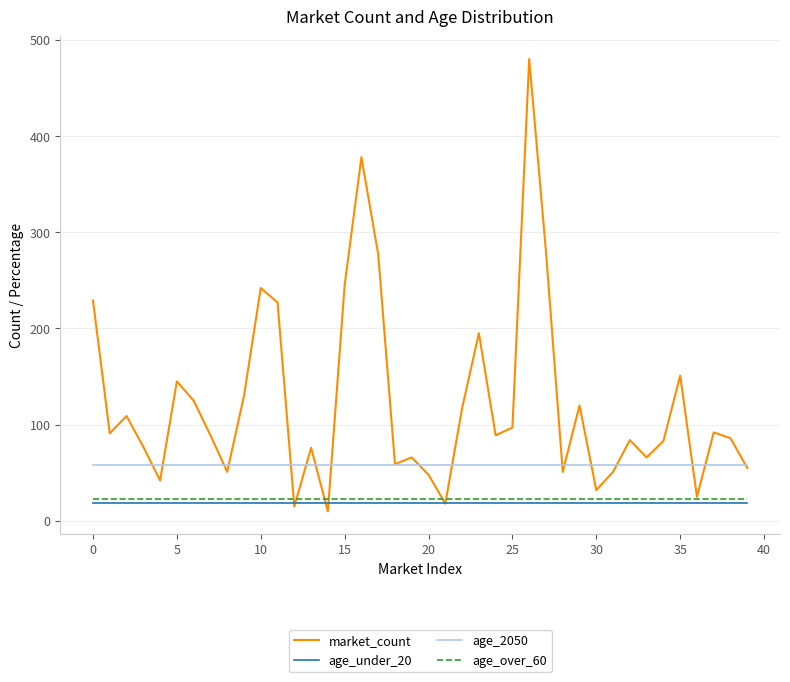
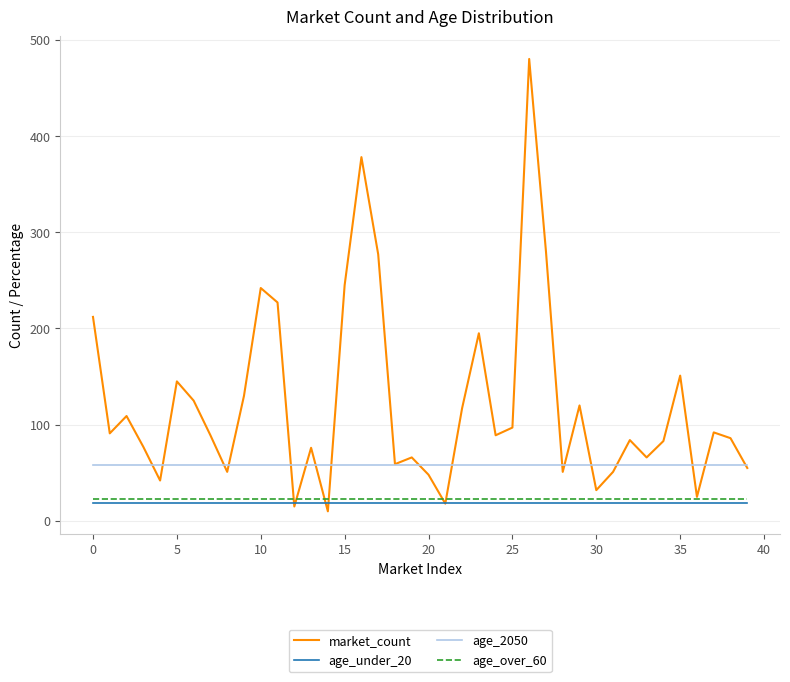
market_count, 0: 230 -> 210
